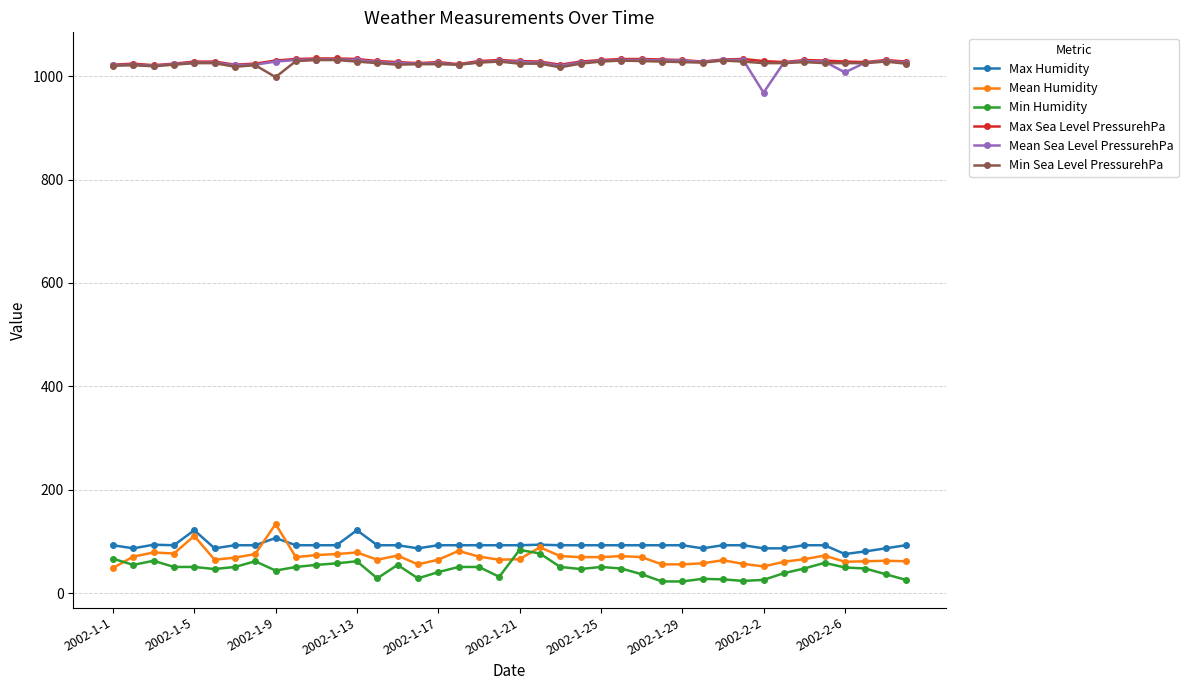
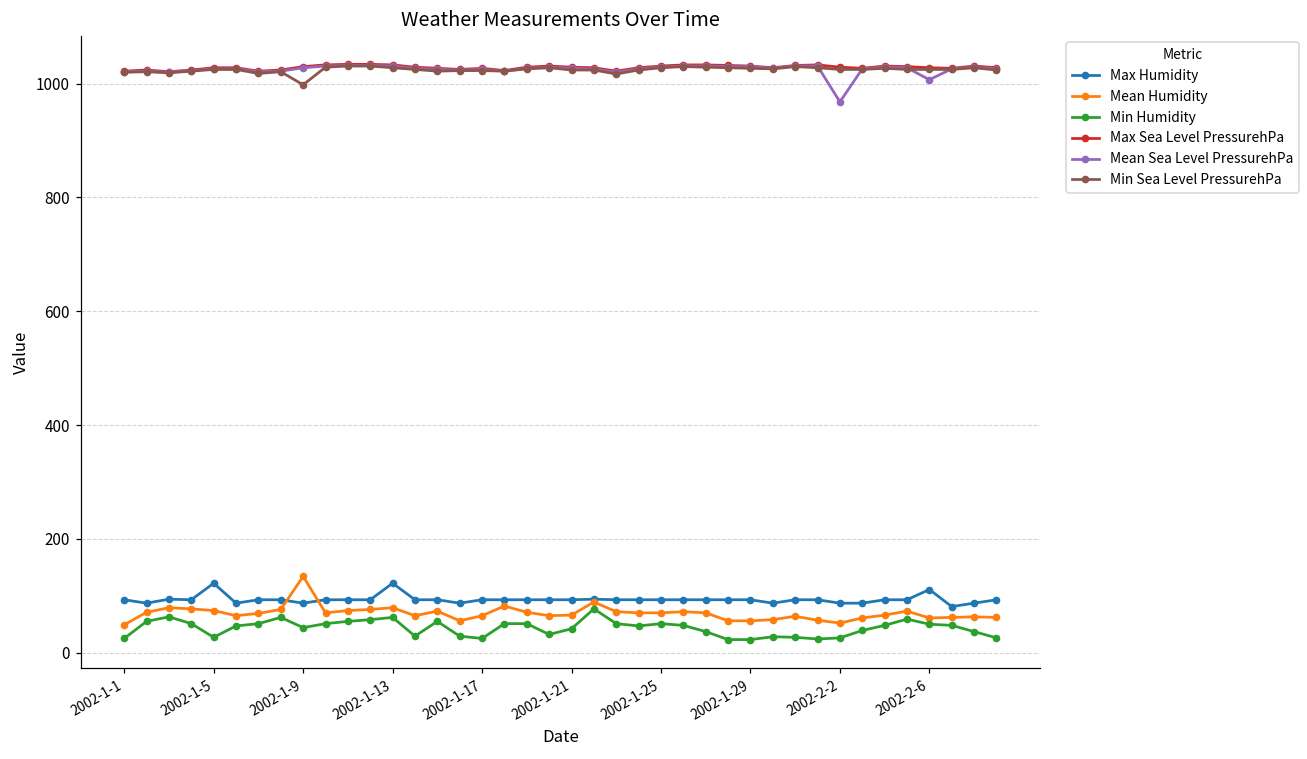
Min Humidity, 2002-1-1: 70 -> 30
Mean Humidity, 2002-1-5: 110 -> 70
Min Humidity, 2002-1-5: 50 -> 30
Max Humidity, 2002-1-9: 110 -> 90
Min Humidity, 2002-1-17: 40 -> 30
Min Humidity, 2002-1-21: 80 -> 40
Max Humidity, 2002-2-6: 80 -> 110
